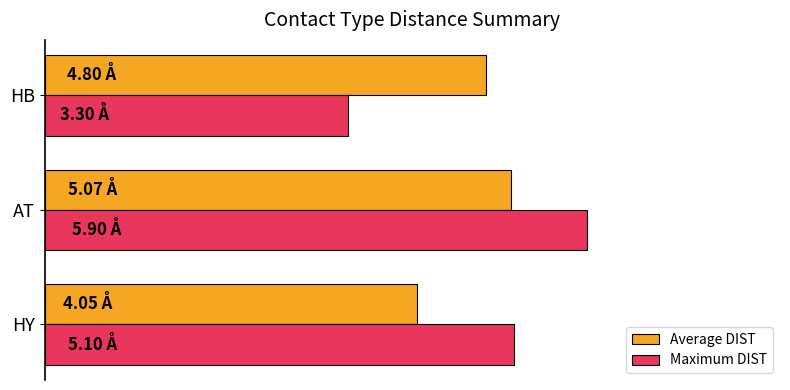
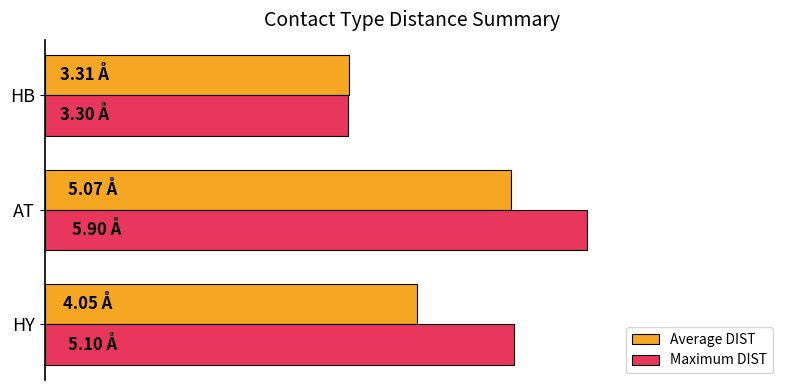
Average DIST, HB: 4.80 -> 3.31
